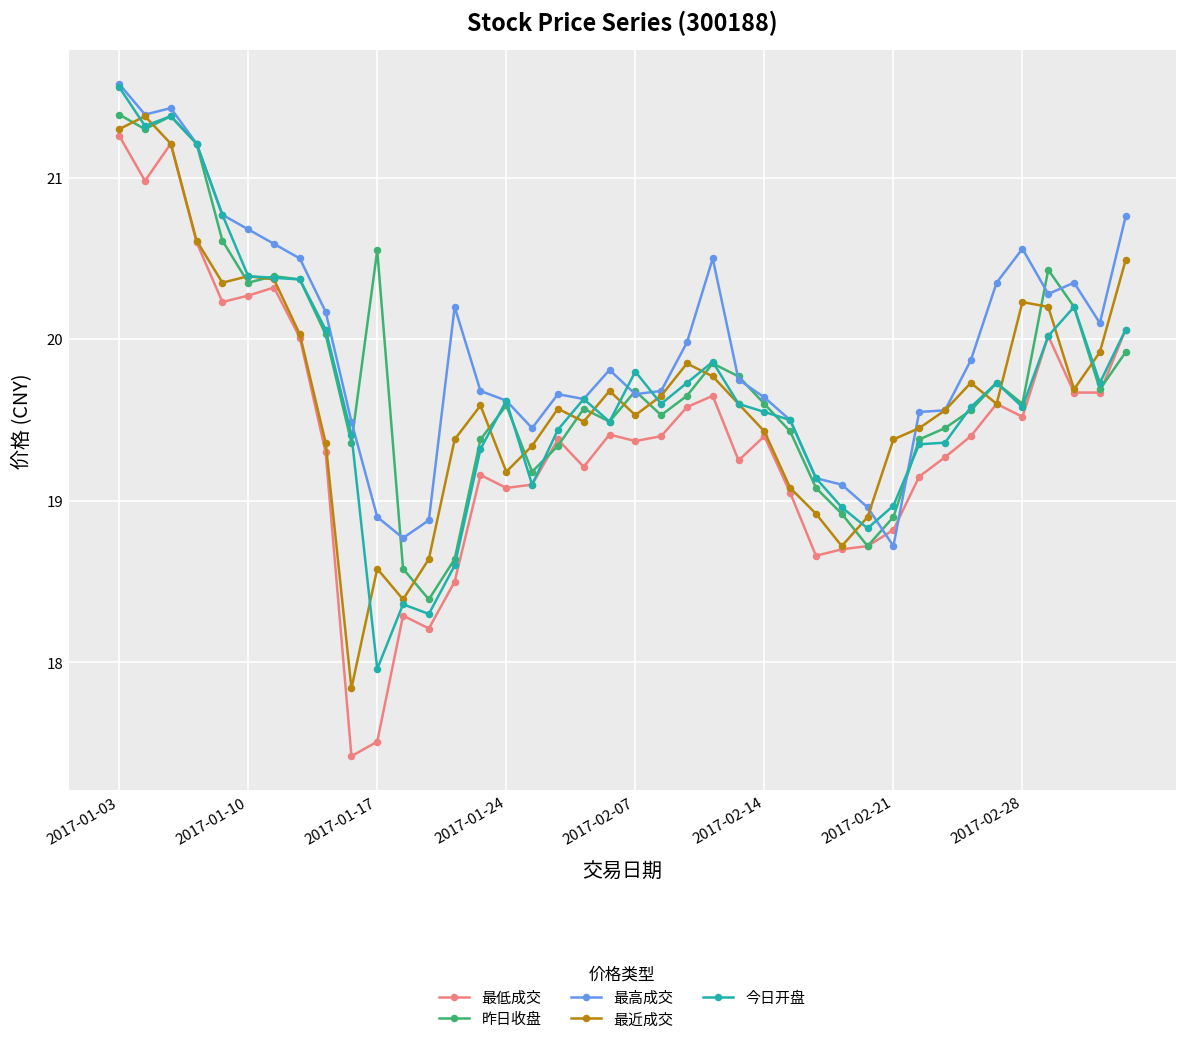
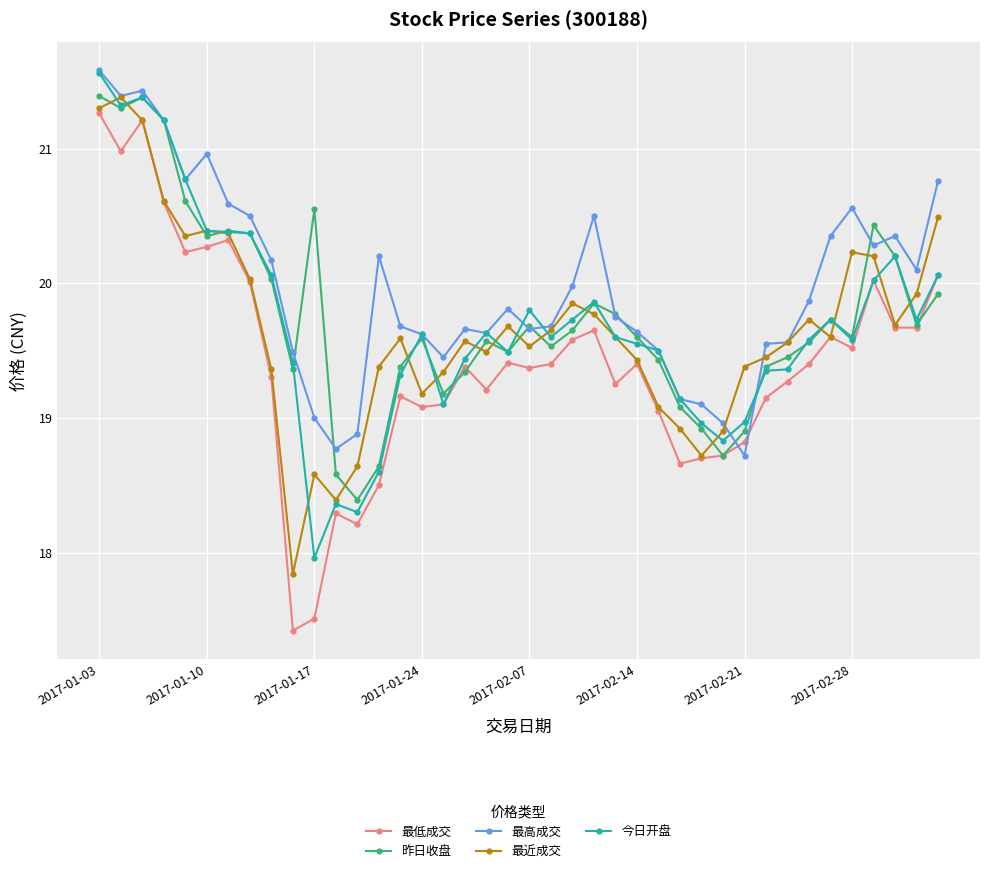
最高成交, 2017-01-10: 20.68 -> 20.96
最高成交, 2017-01-17: 18.9 -> 19.0
